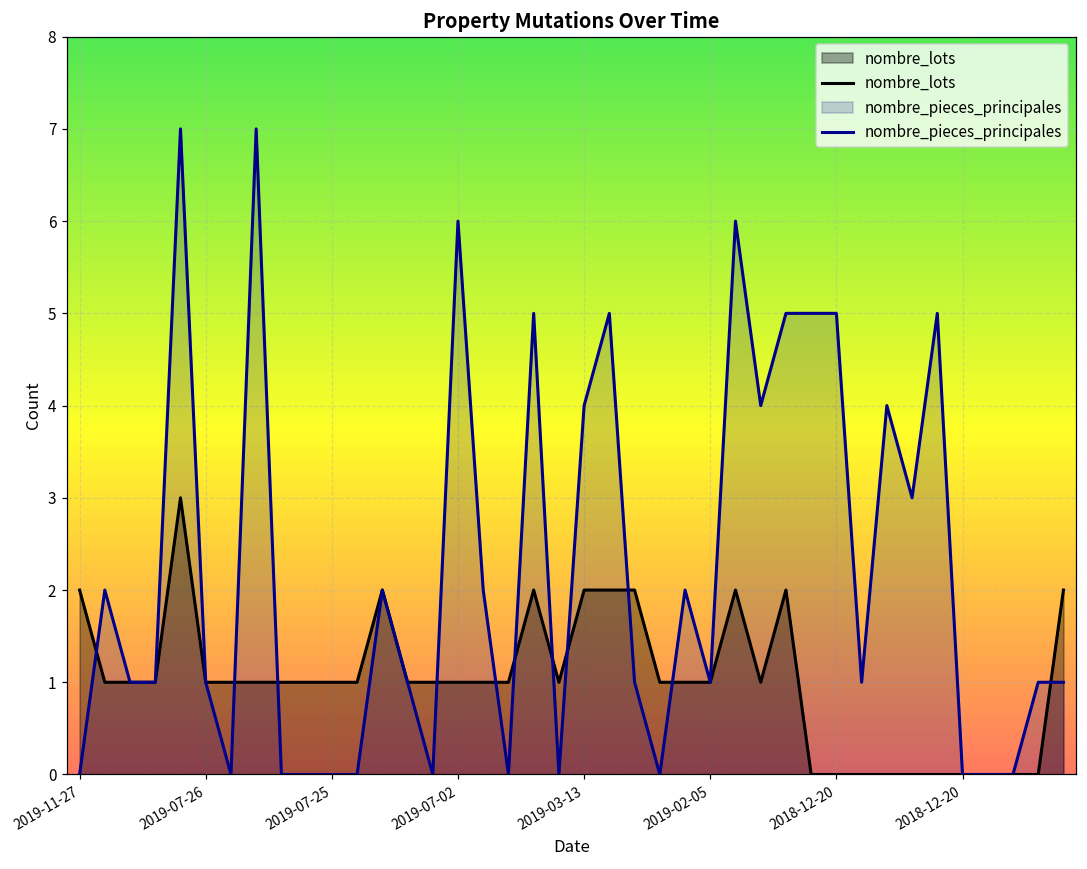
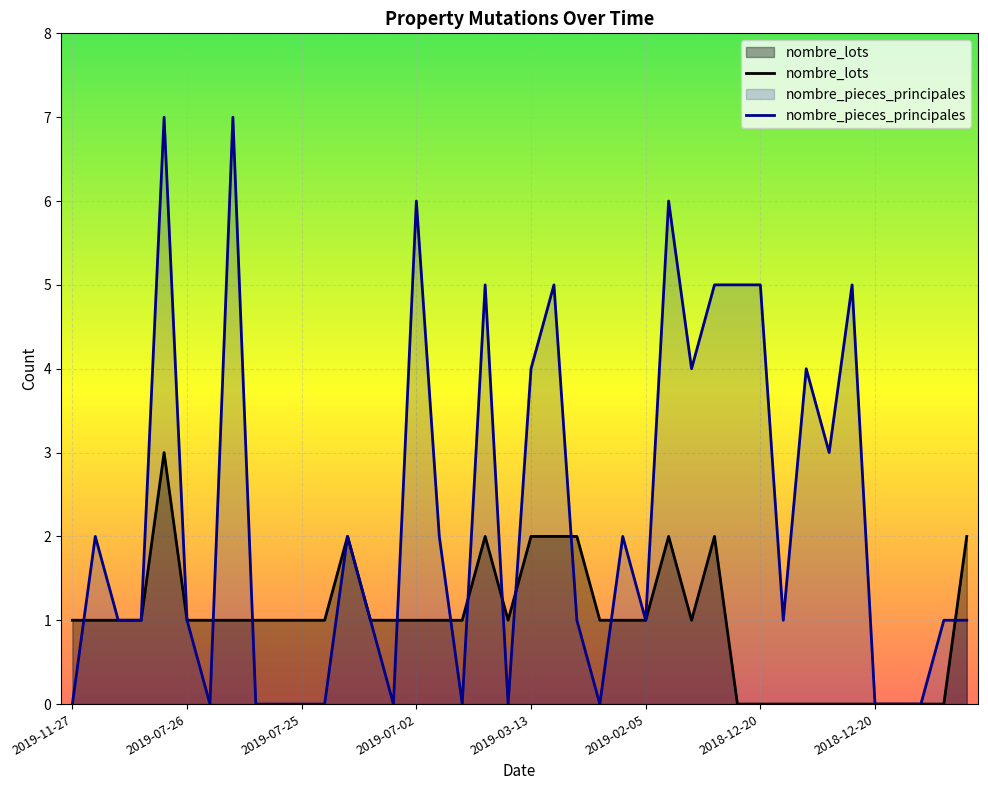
nombre_lots, 2019-11-27: 2 -> 1
